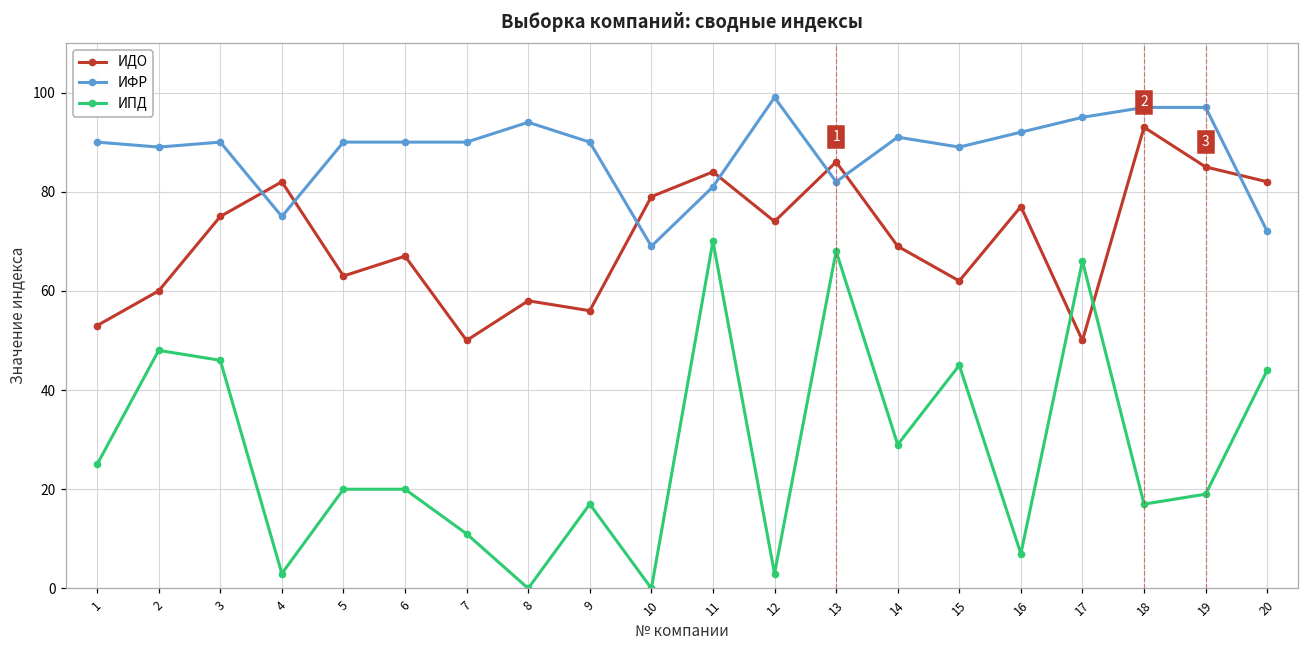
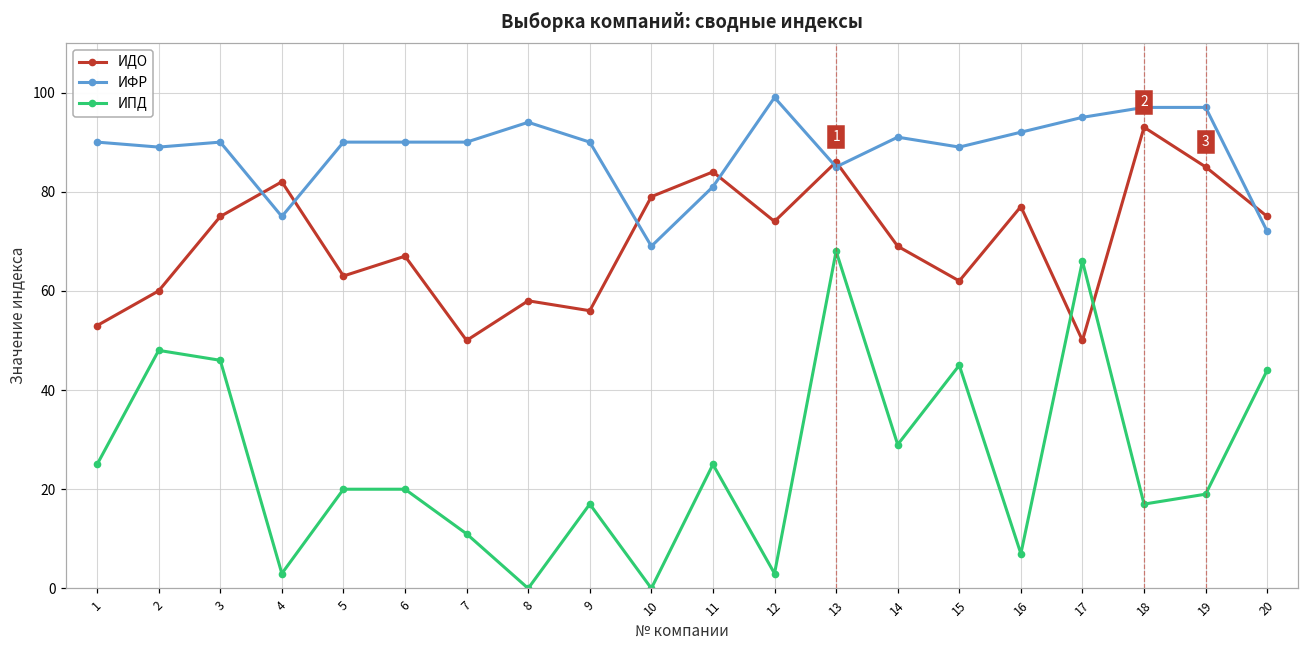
ИПД, 11: 70 -> 25
ИФР, 13: 82 -> 85
ИДО, 20: 82 -> 75
